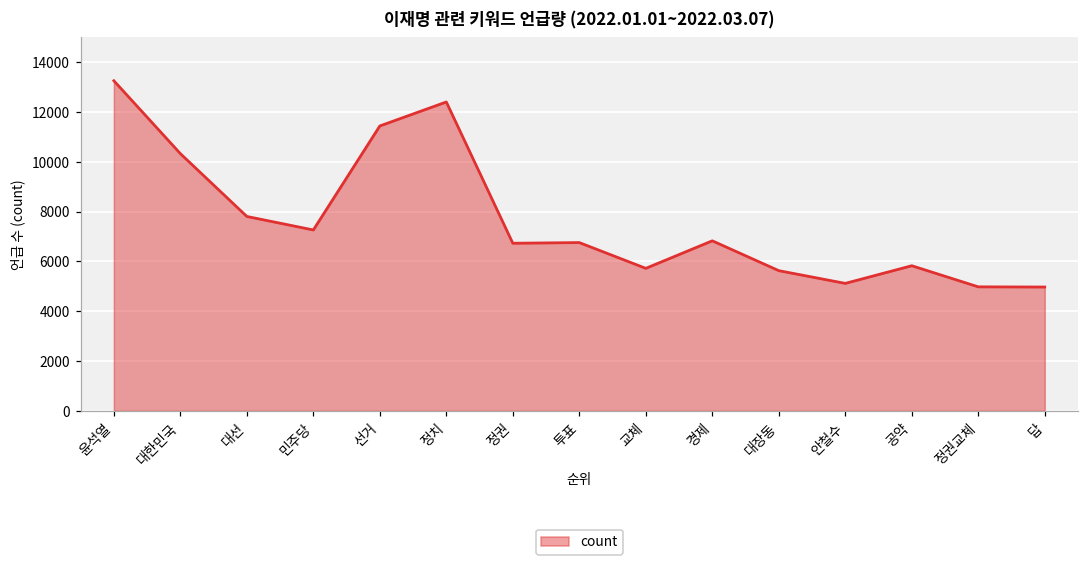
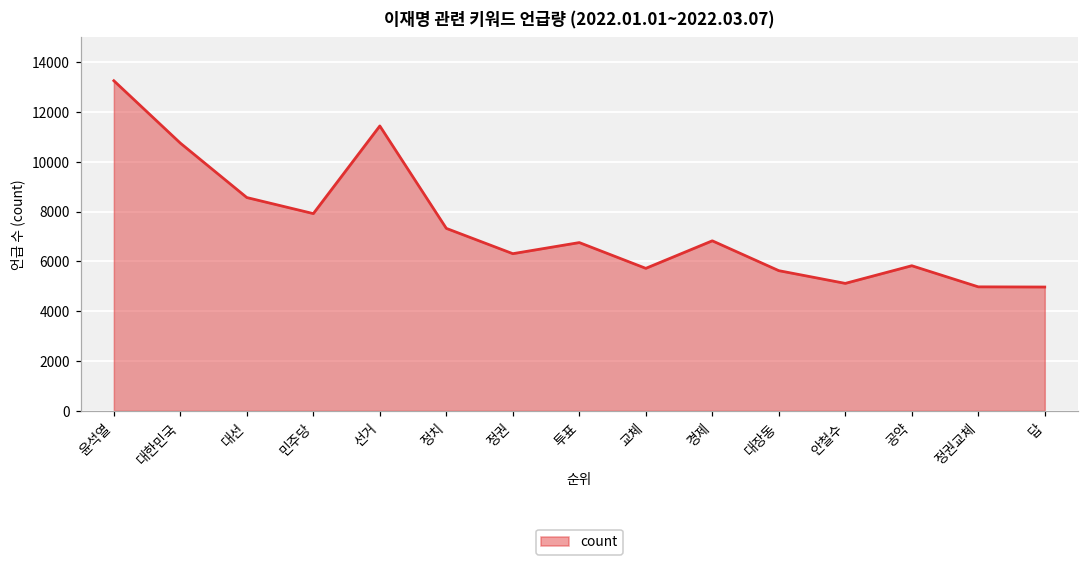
대한민국: 10300 -> 10800
대선: 7800 -> 8600
민주당: 7300 -> 7900
정치: 12400 -> 7300
정권: 6700 -> 6300
